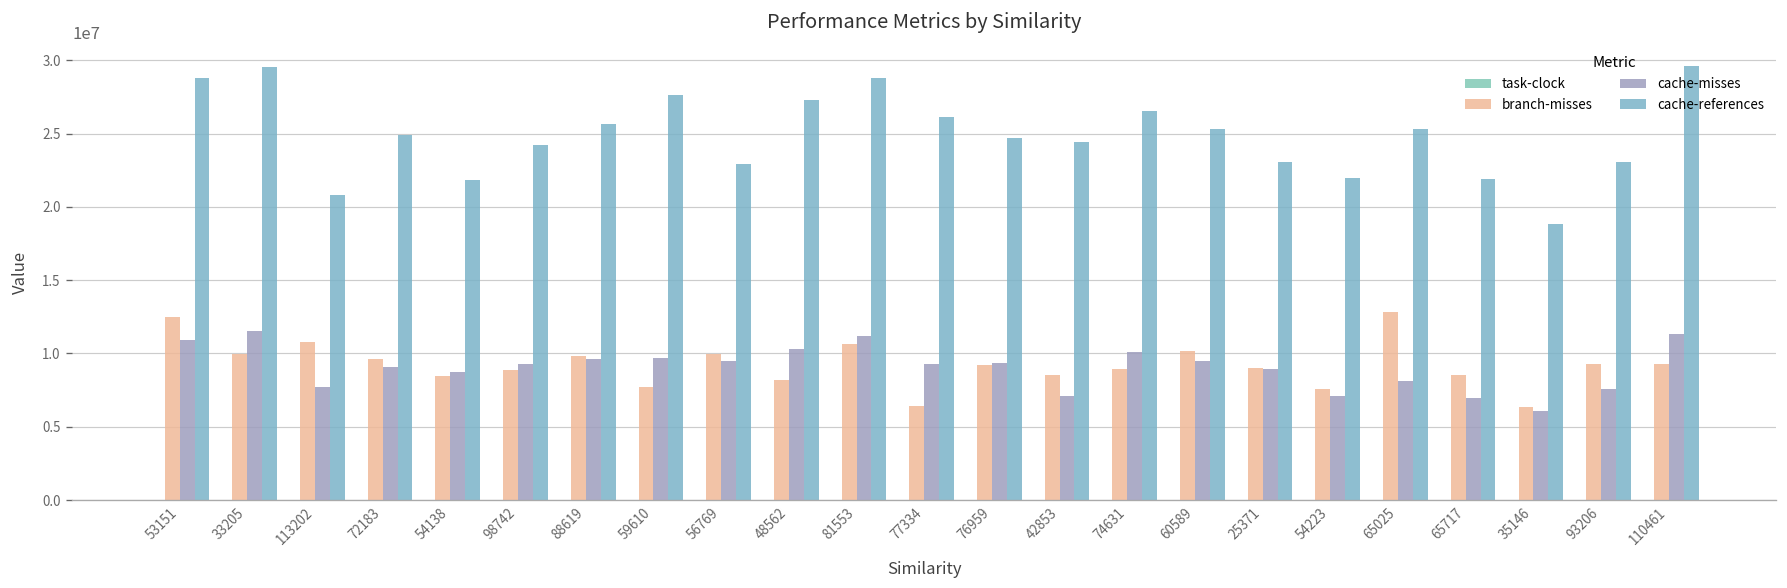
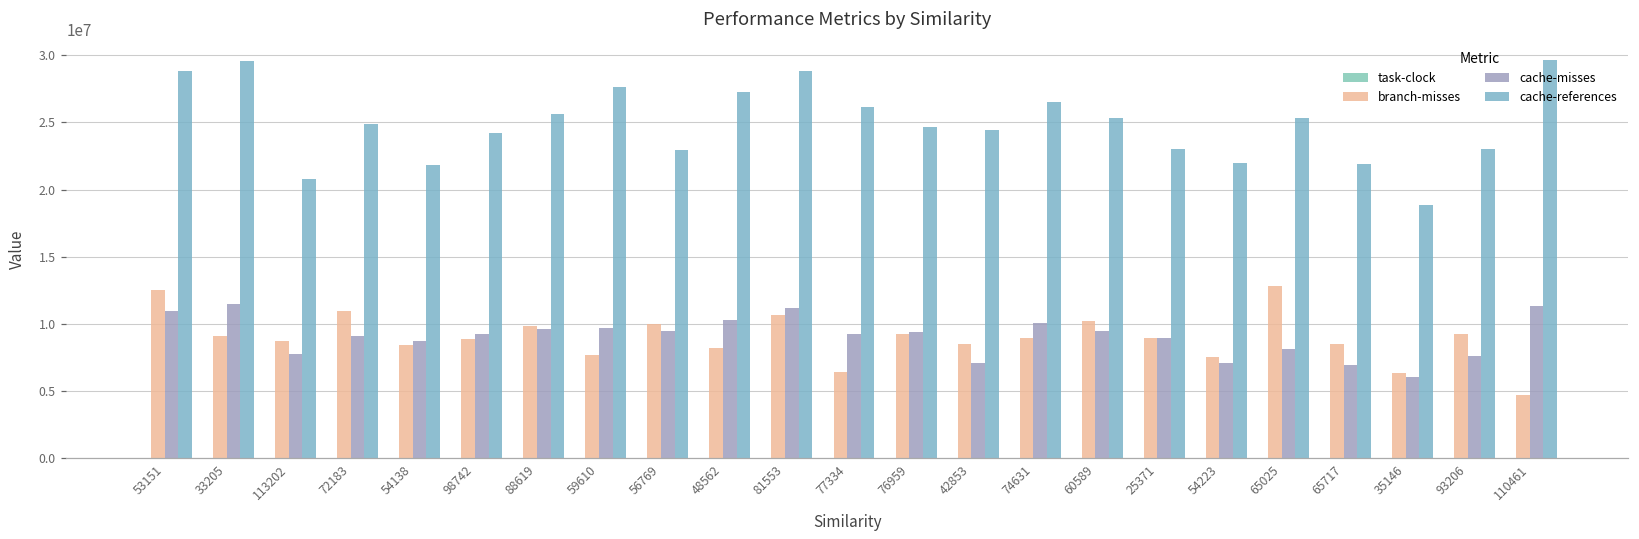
branch-misses, 33205: 10000000 -> 9100000
branch-misses, 113202: 10800000 -> 8800000
branch-misses, 72183: 9600000 -> 10900000
branch-misses, 110461: 9300000 -> 4700000
